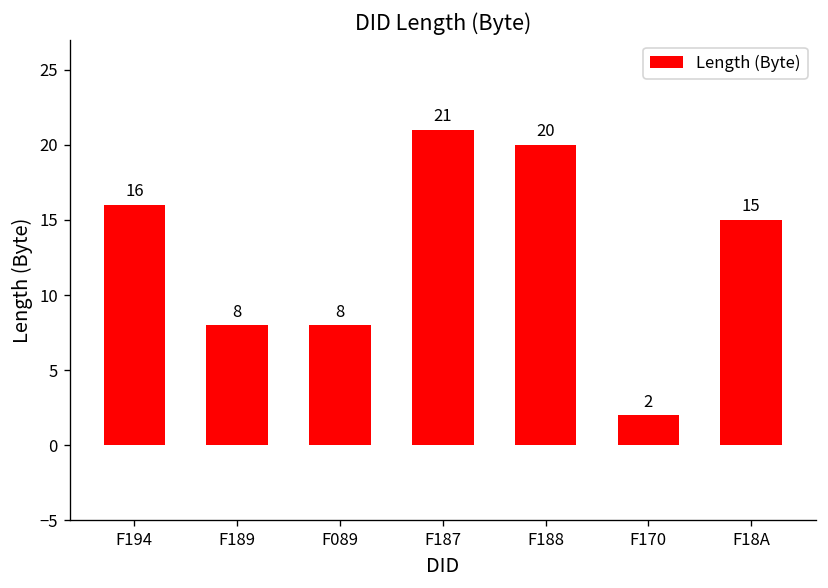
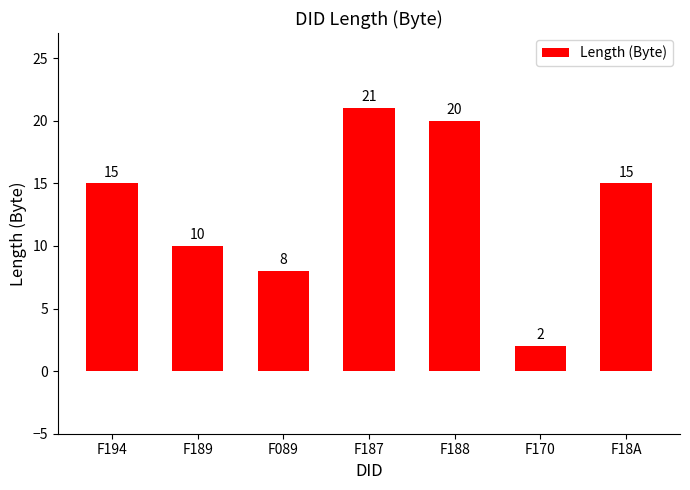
F194: 16 -> 15
F189: 8 -> 10
